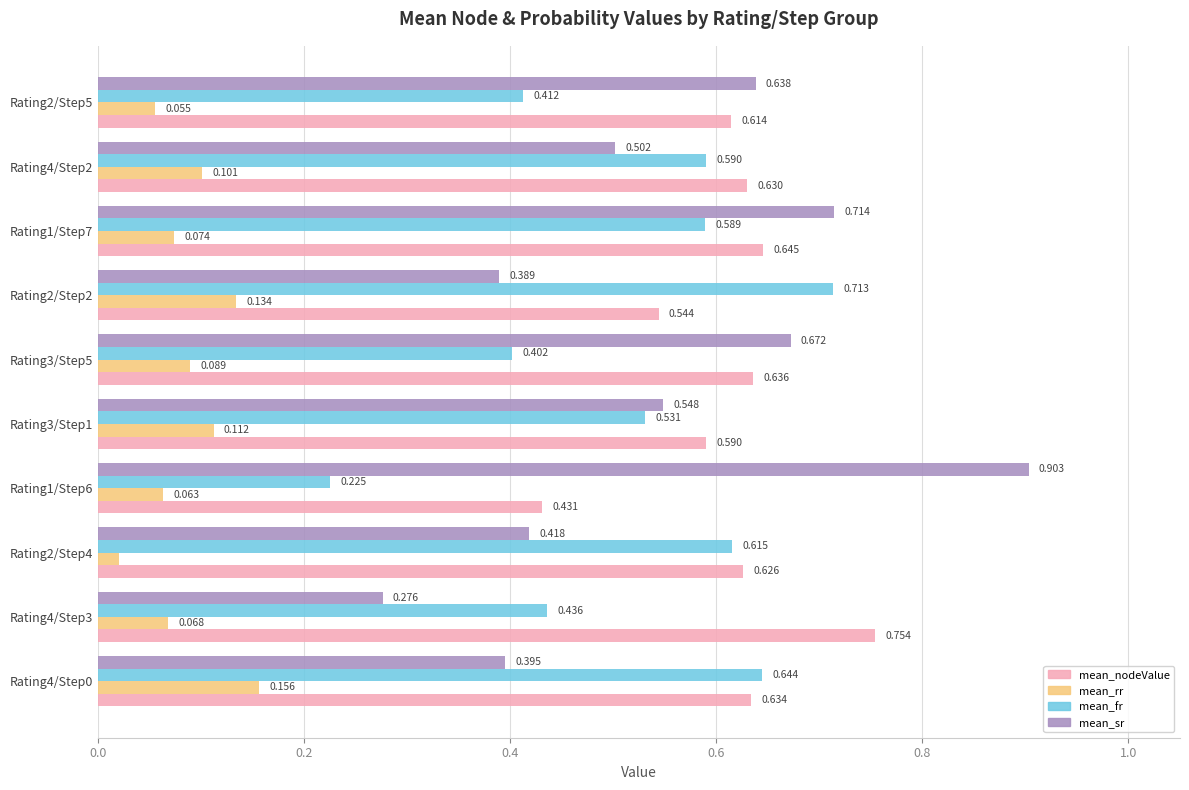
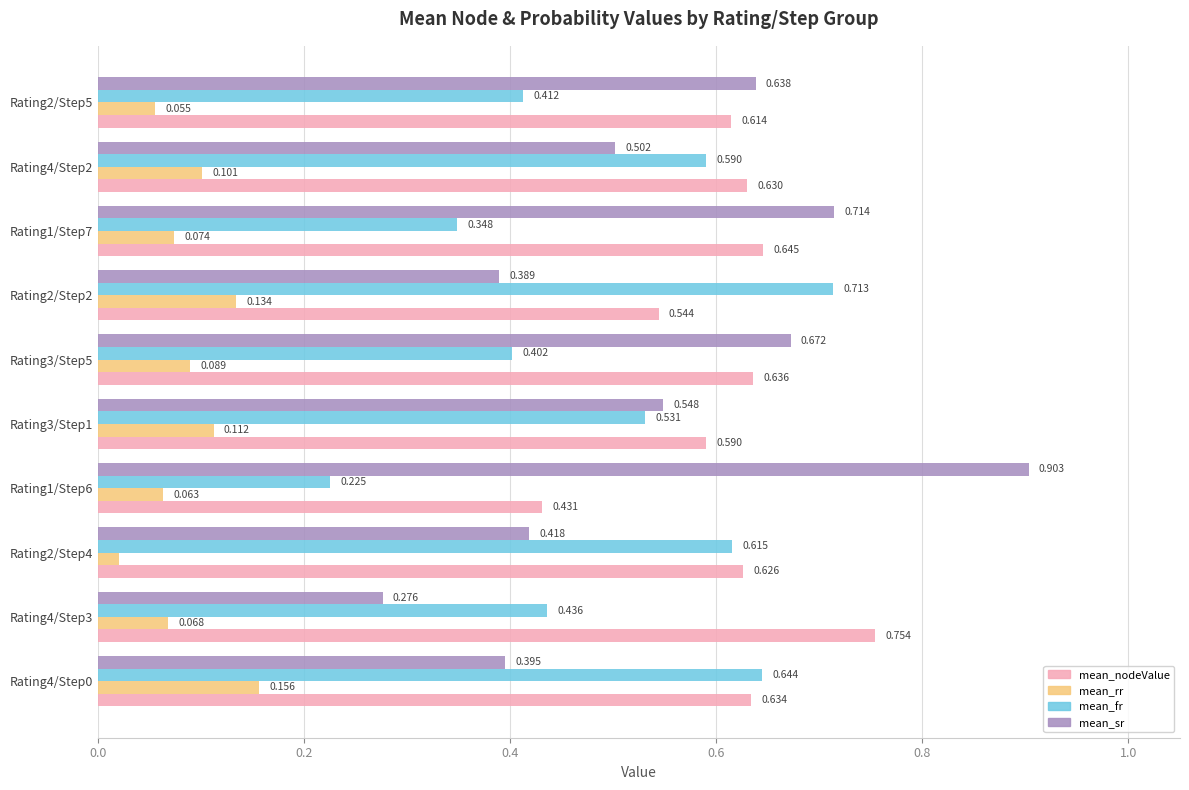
mean_fr, Rating1/Step7: 0.589 -> 0.348
